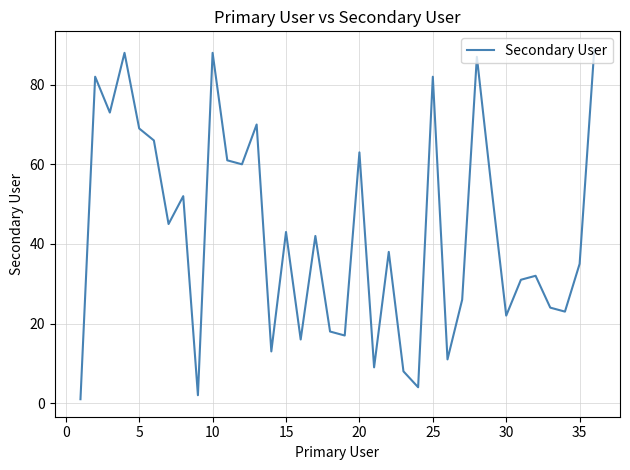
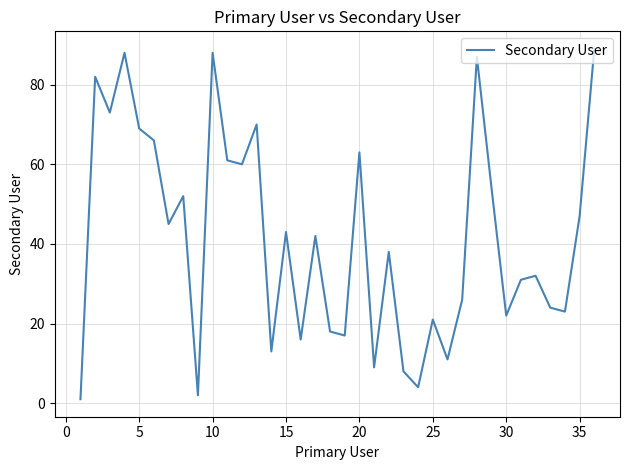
25: 82 -> 21
35: 35 -> 47
